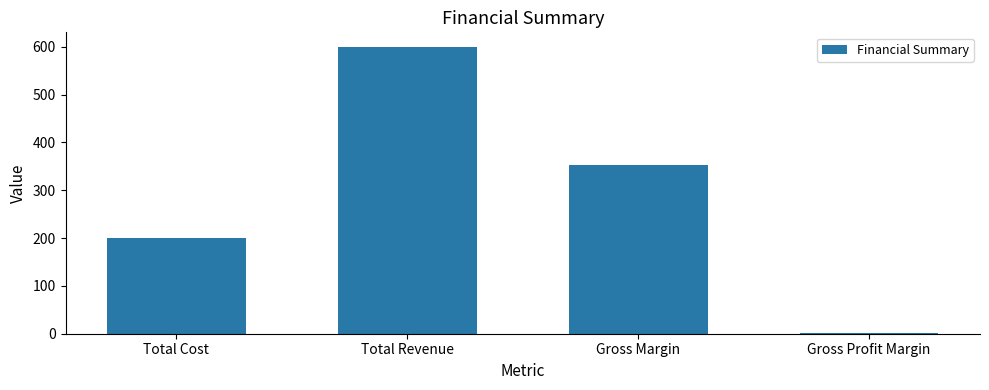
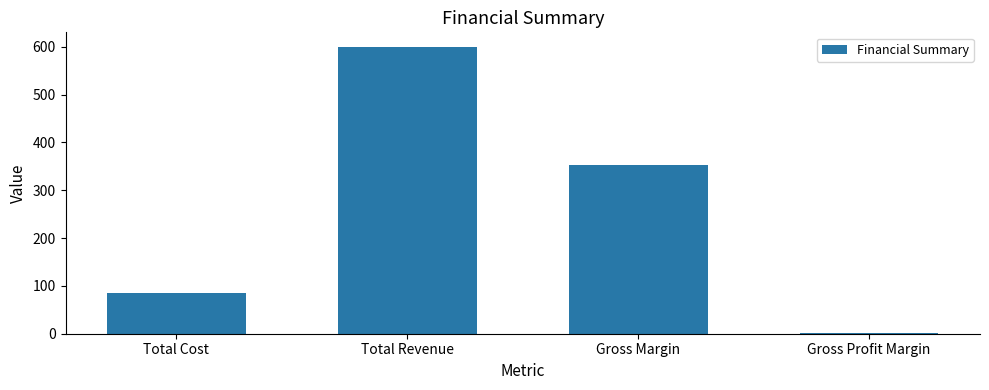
Total Cost: 200 -> 90
